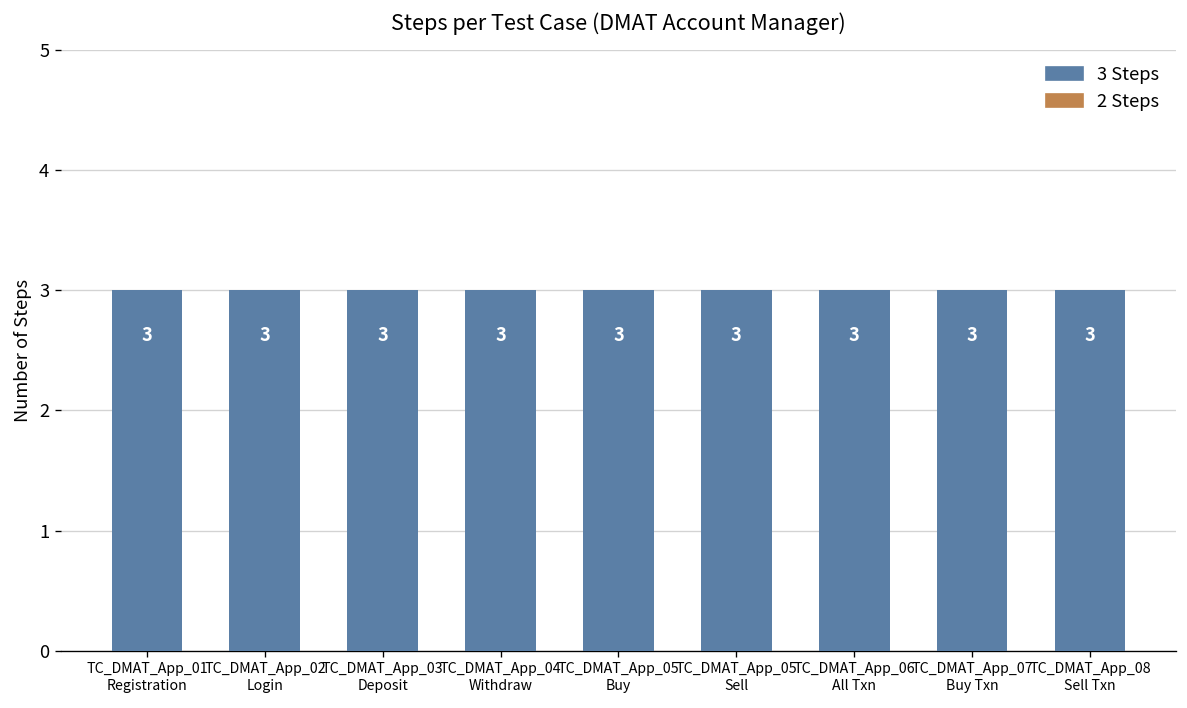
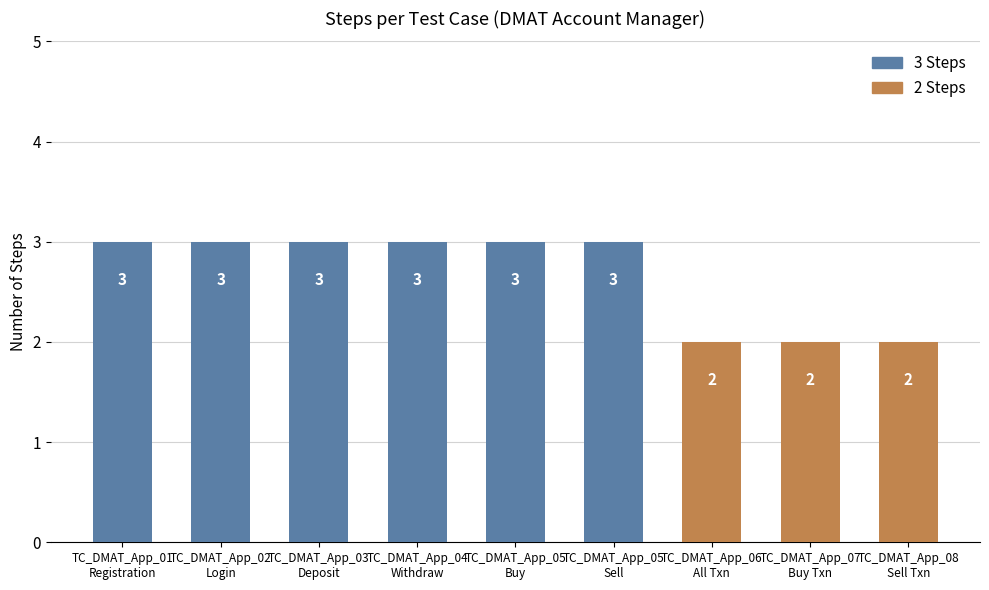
TC_DMAT_App_06 All Txn: 3 -> 2
TC_DMAT_App_07 Buy Txn: 3 -> 2
TC_DMAT_App_08 Sell Txn: 3 -> 2
